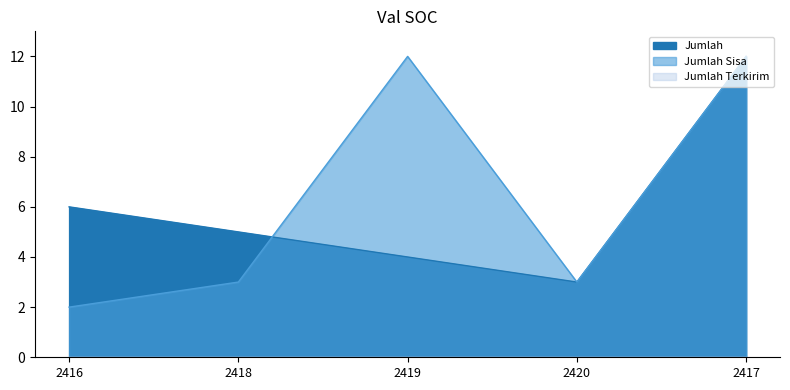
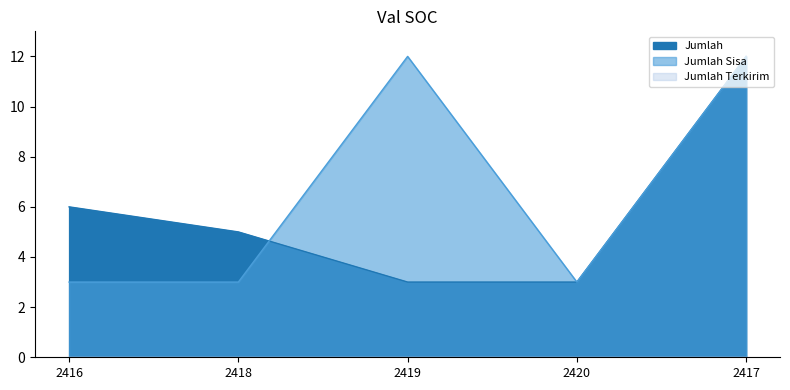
Jumlah Sisa, 2416: 2 -> 3
Jumlah, 2419: 4 -> 3
